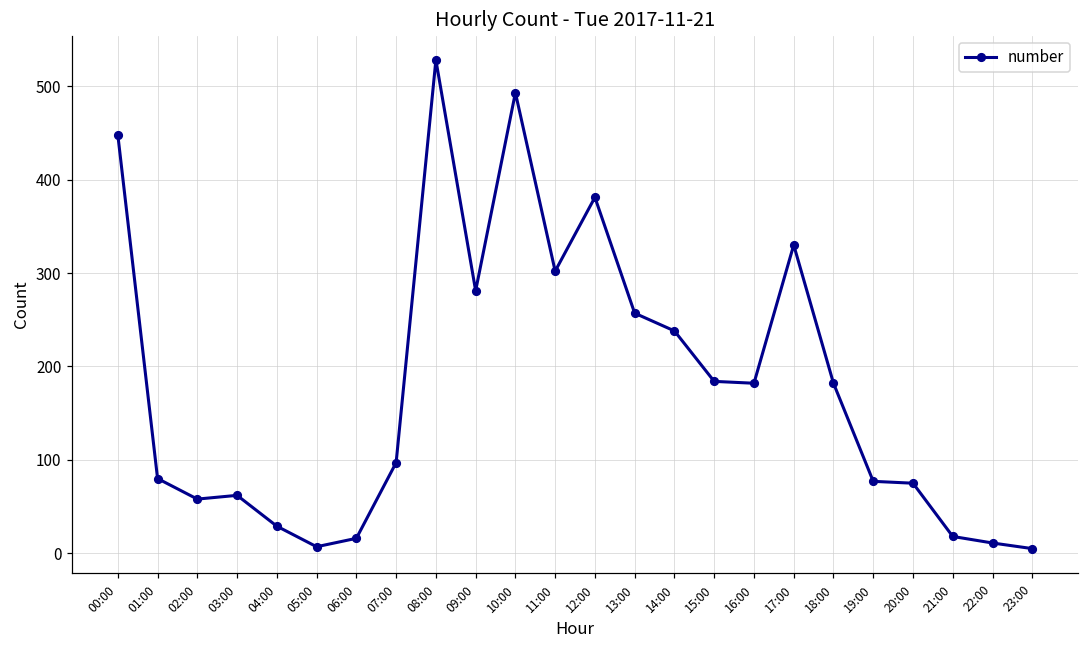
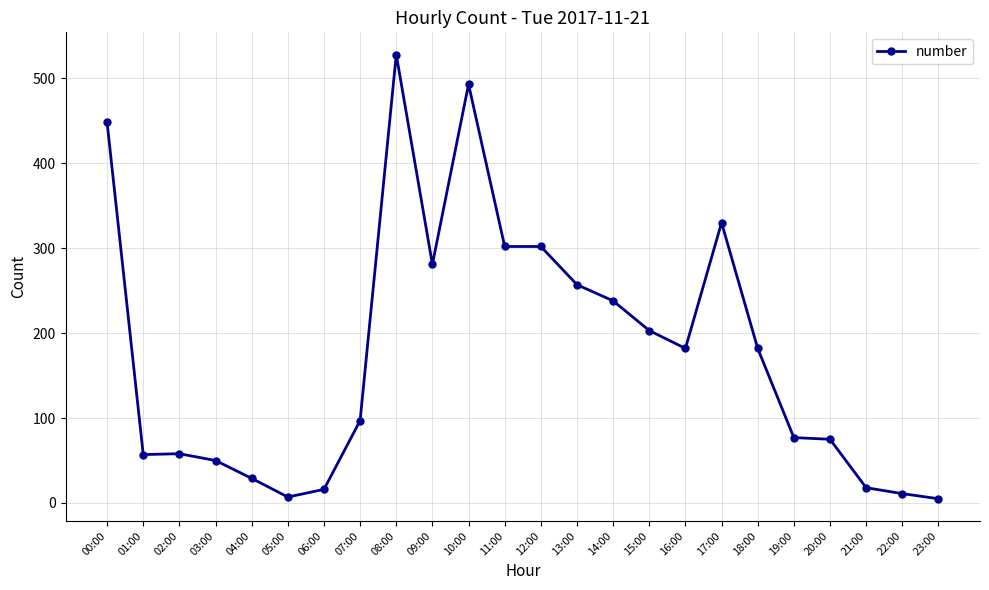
01:00: 80 -> 60
03:00: 60 -> 50
12:00: 380 -> 300
15:00: 180 -> 200
